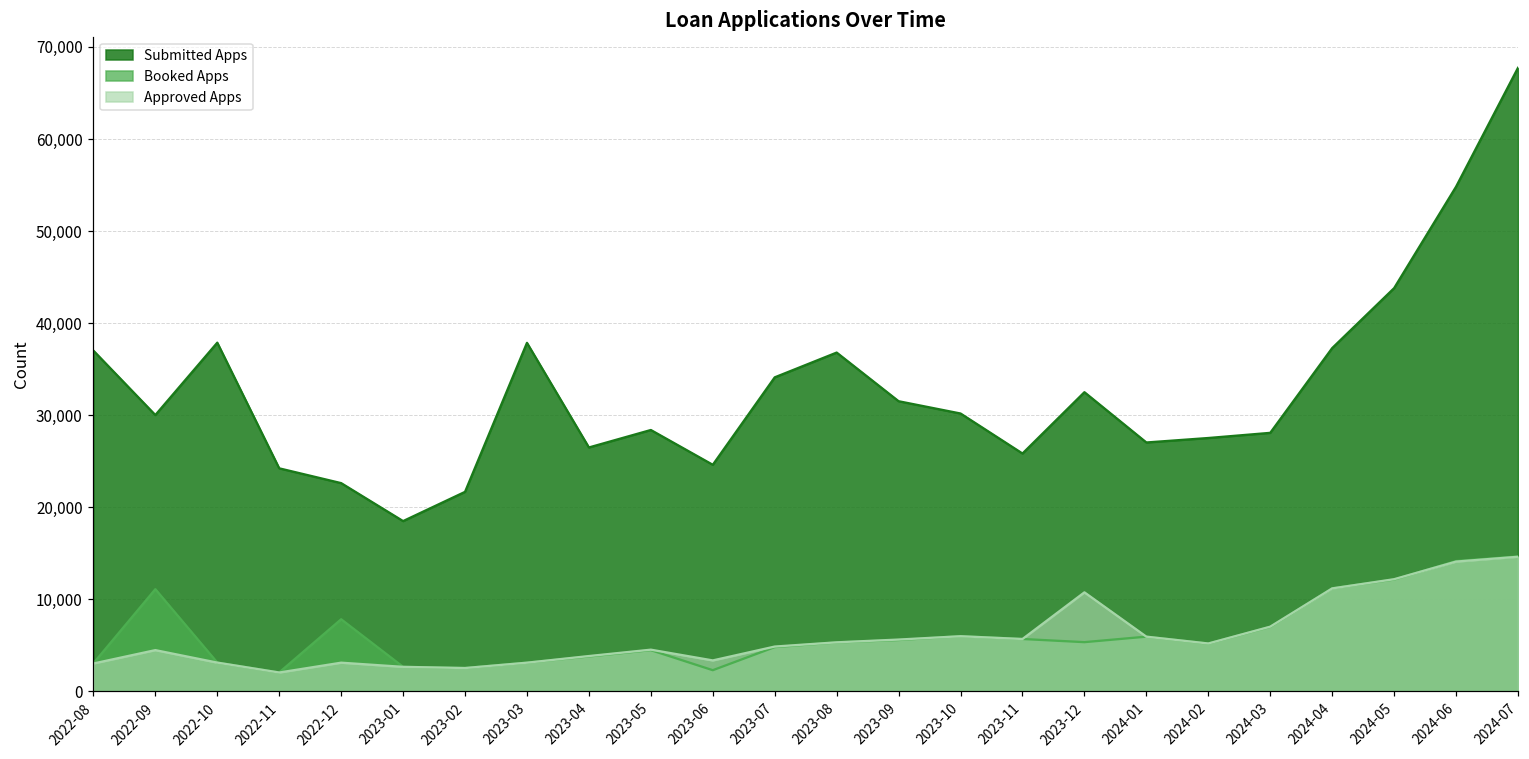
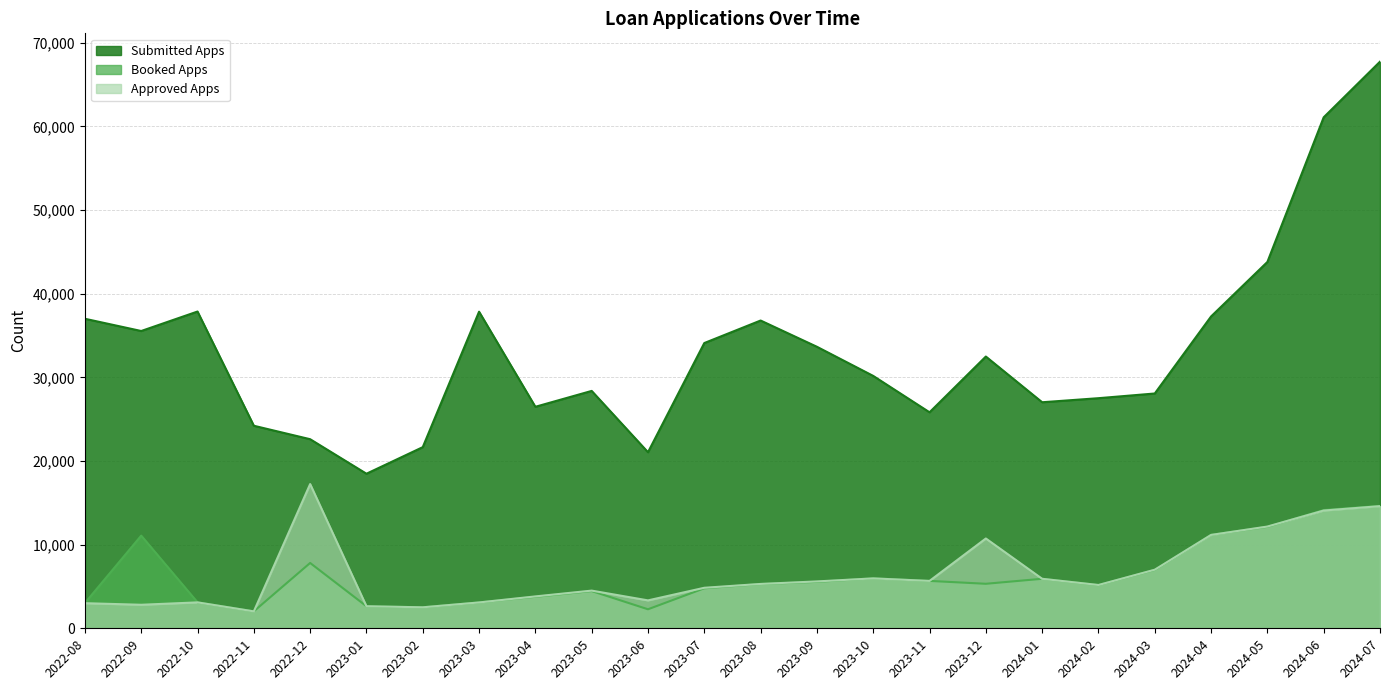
Submitted Apps, 2022-09: 30,000 -> 36,000
Approved Apps, 2022-09: 4,000 -> 3,000
Approved Apps, 2022-12: 3,000 -> 17,000
Submitted Apps, 2023-06: 25,000 -> 21,000
Submitted Apps, 2023-09: 32,000 -> 34,000
Submitted Apps, 2024-06: 55,000 -> 61,000
